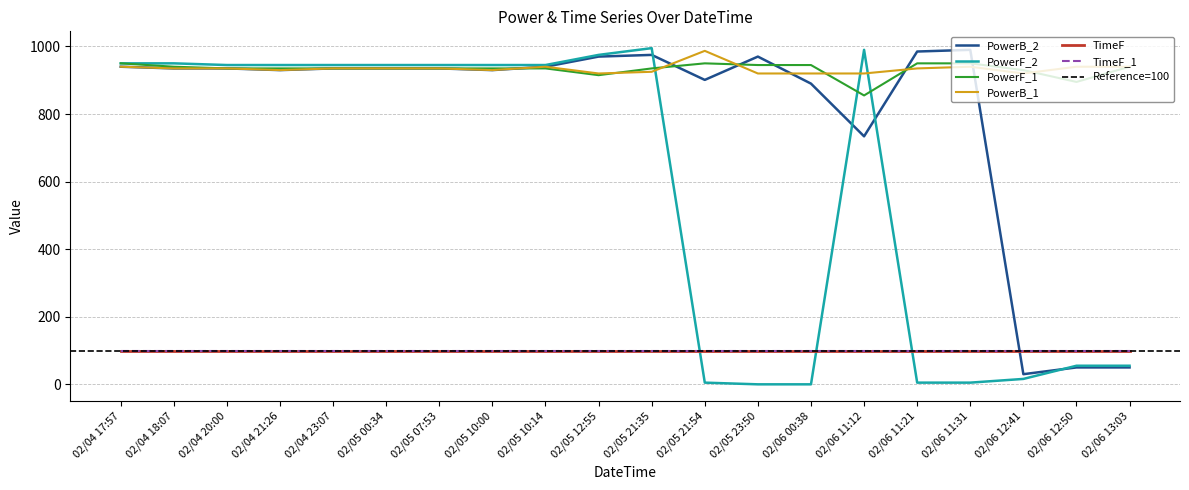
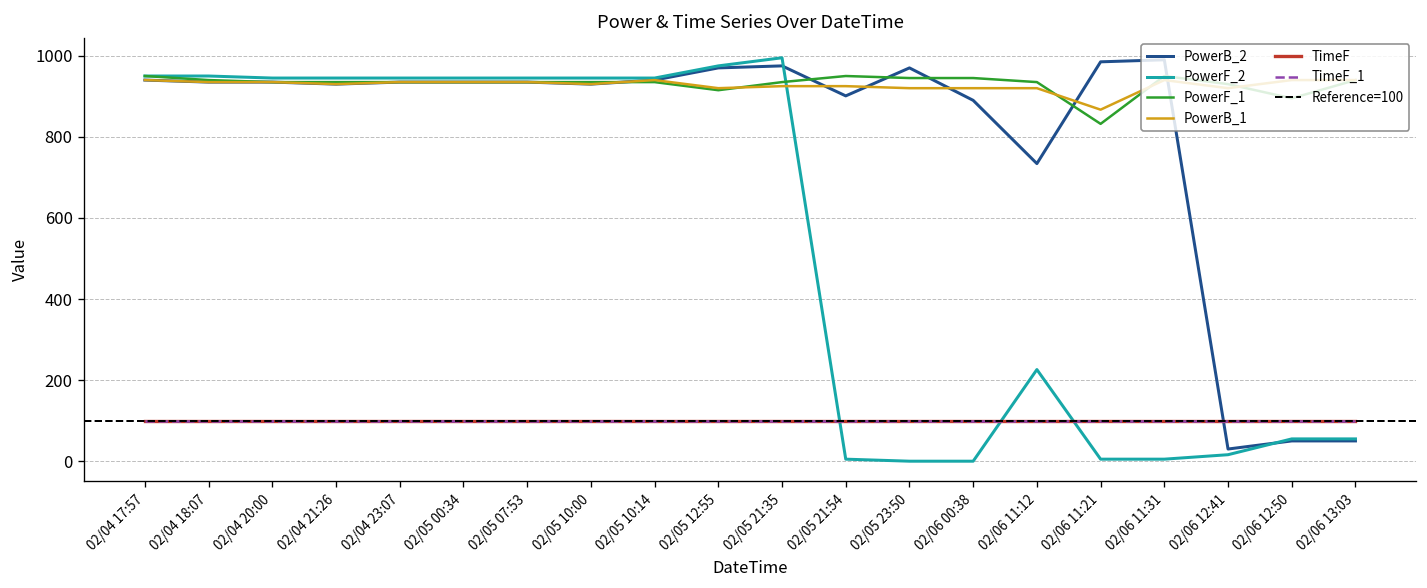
PowerB_1, 02/05 21:54: 990 -> 930
PowerF_2, 02/06 11:12: 990 -> 230
PowerF_1, 02/06 11:12: 860 -> 940
PowerF_1, 02/06 11:21: 950 -> 830
PowerB_1, 02/06 11:21: 940 -> 870
